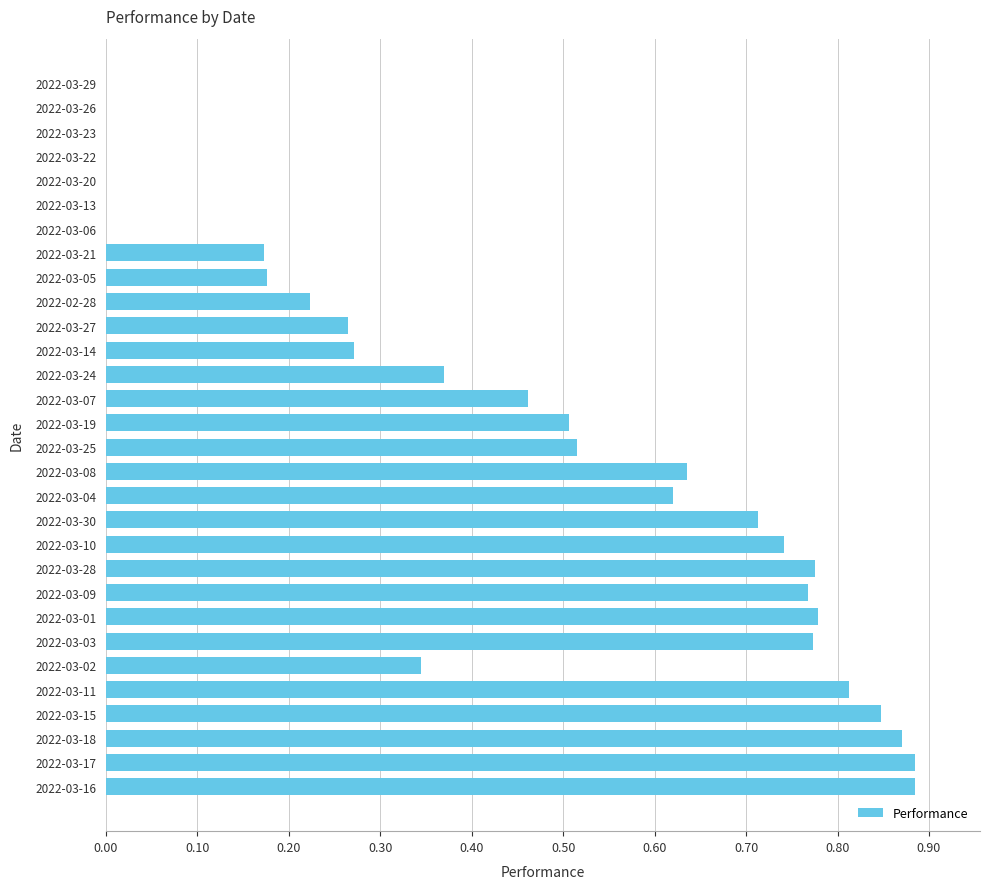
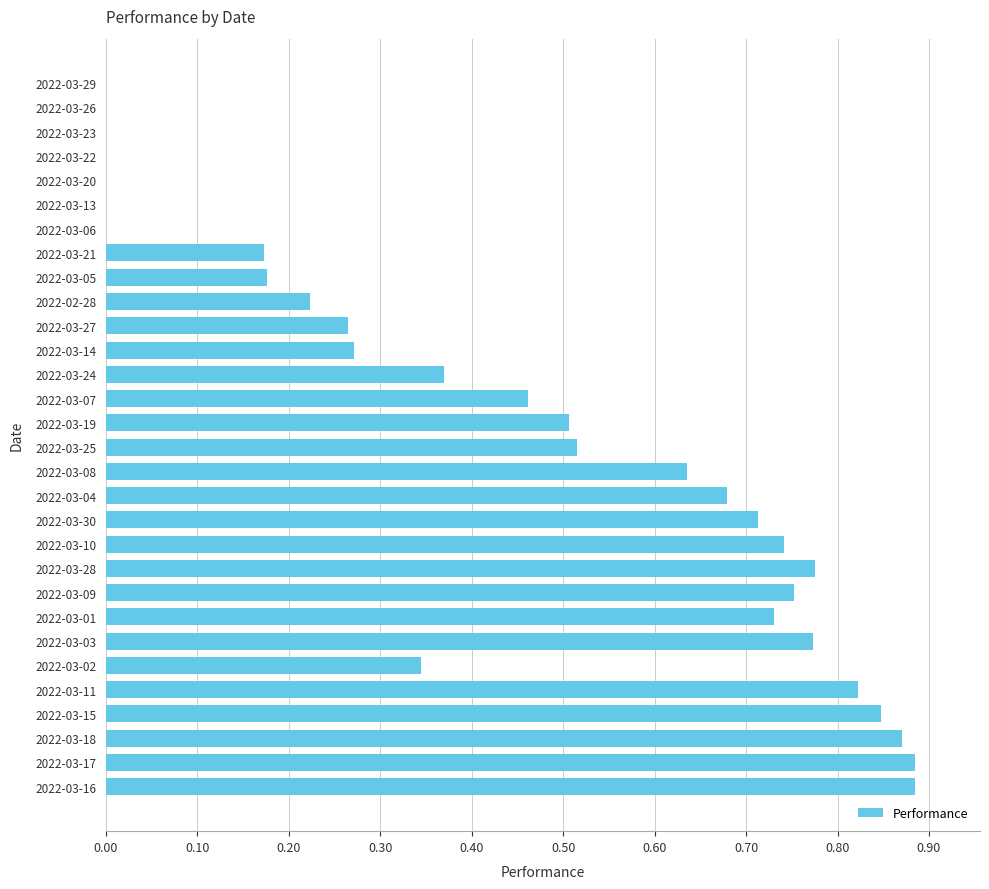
2022-03-04: 0.62 -> 0.68
2022-03-09: 0.77 -> 0.75
2022-03-01: 0.78 -> 0.73
2022-03-11: 0.81 -> 0.82
